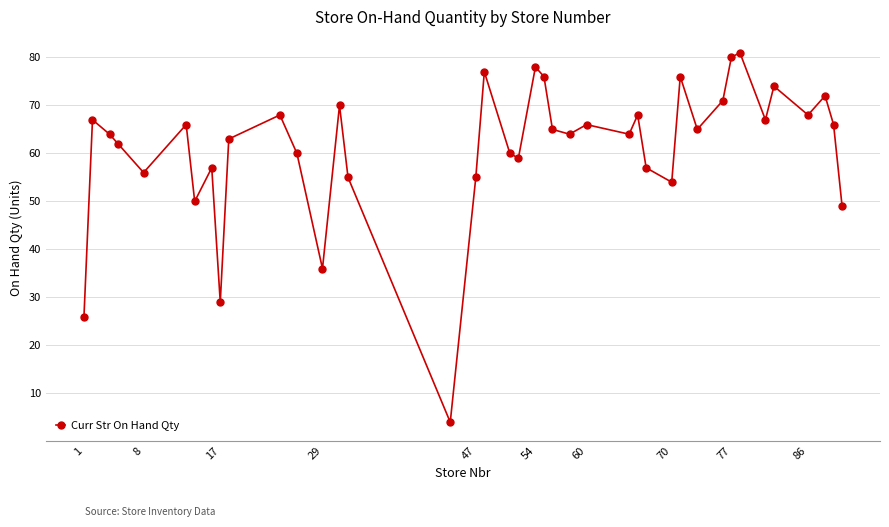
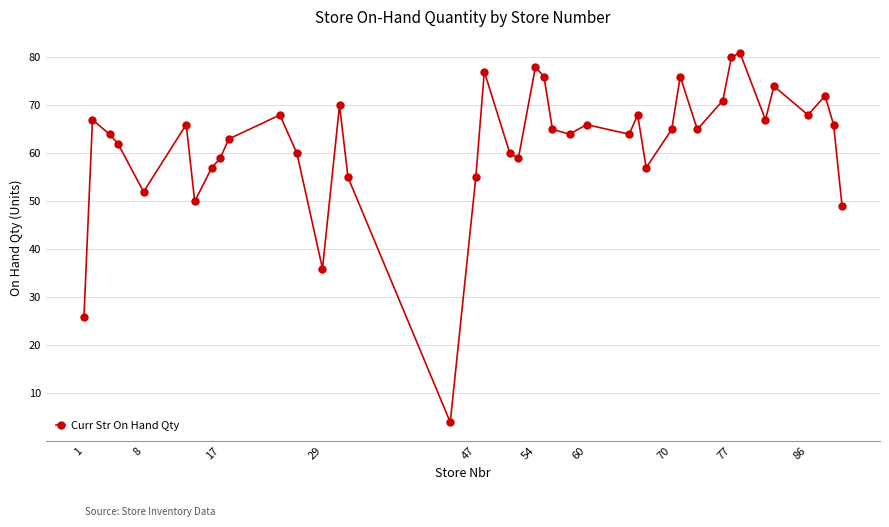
8: 56 -> 52
17: 29 -> 59
70: 54 -> 65
